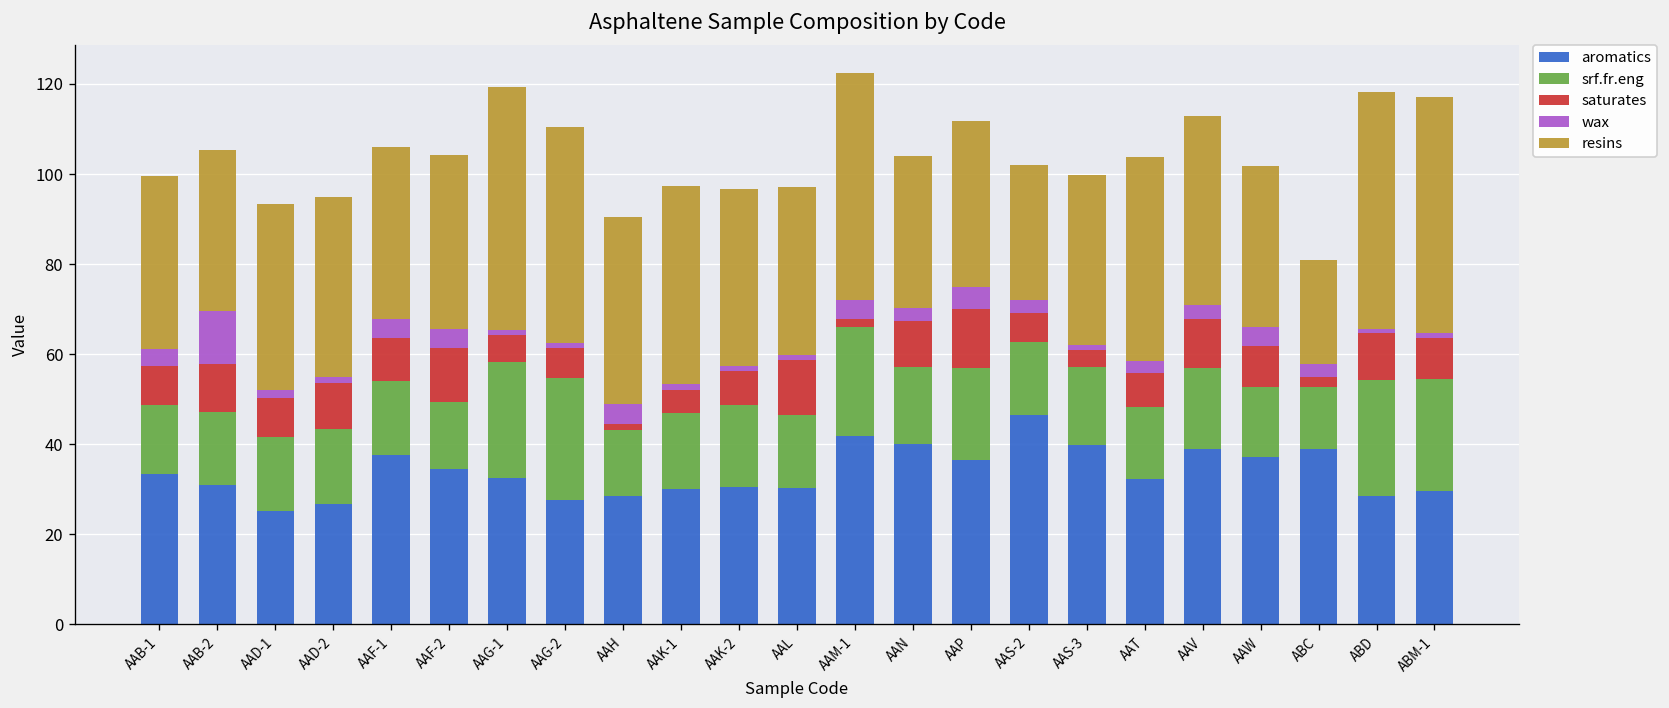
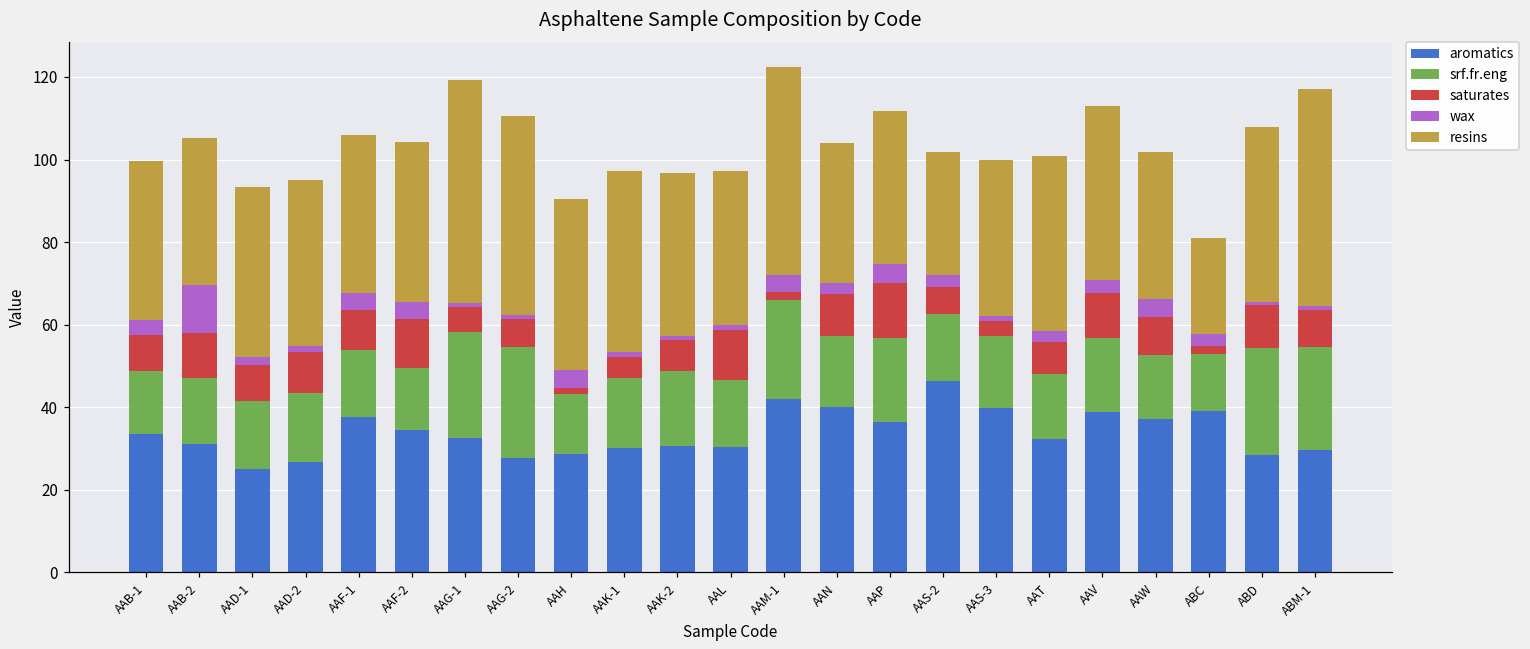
resins, AAT: 45 -> 43
resins, ABD: 53 -> 42
